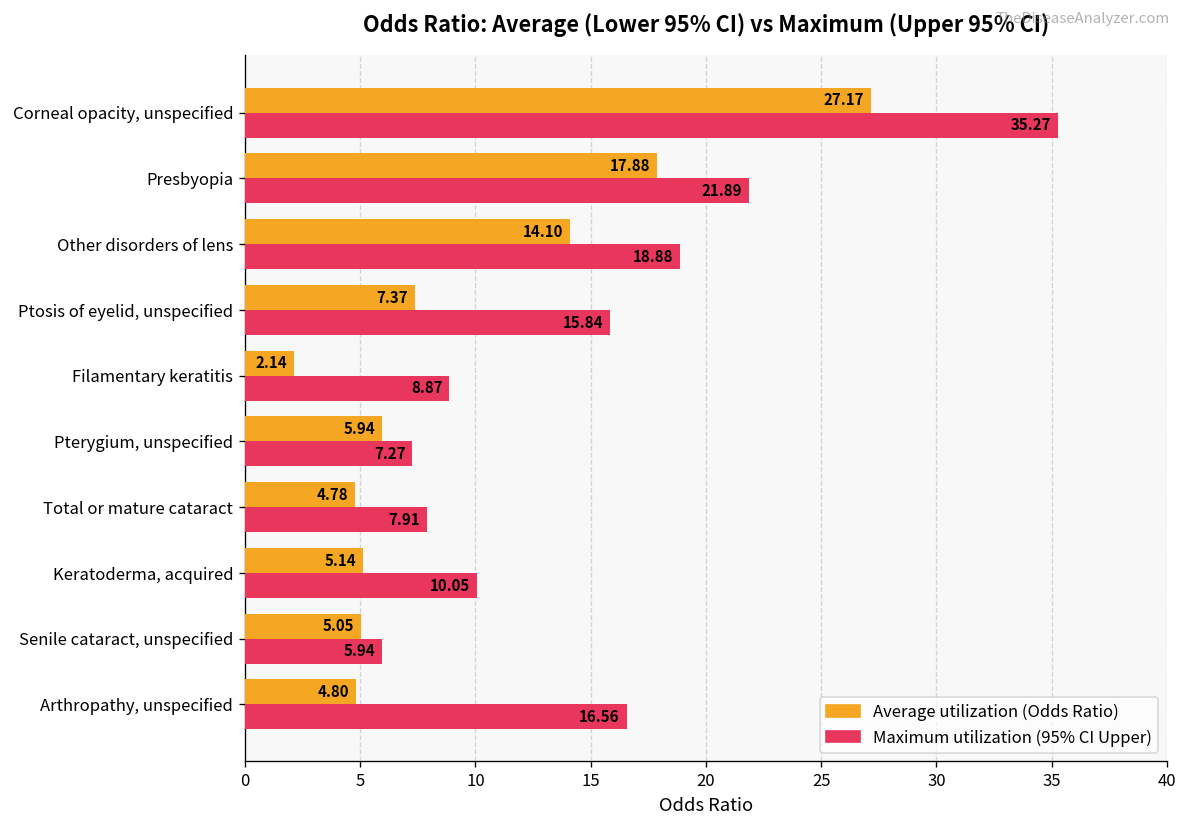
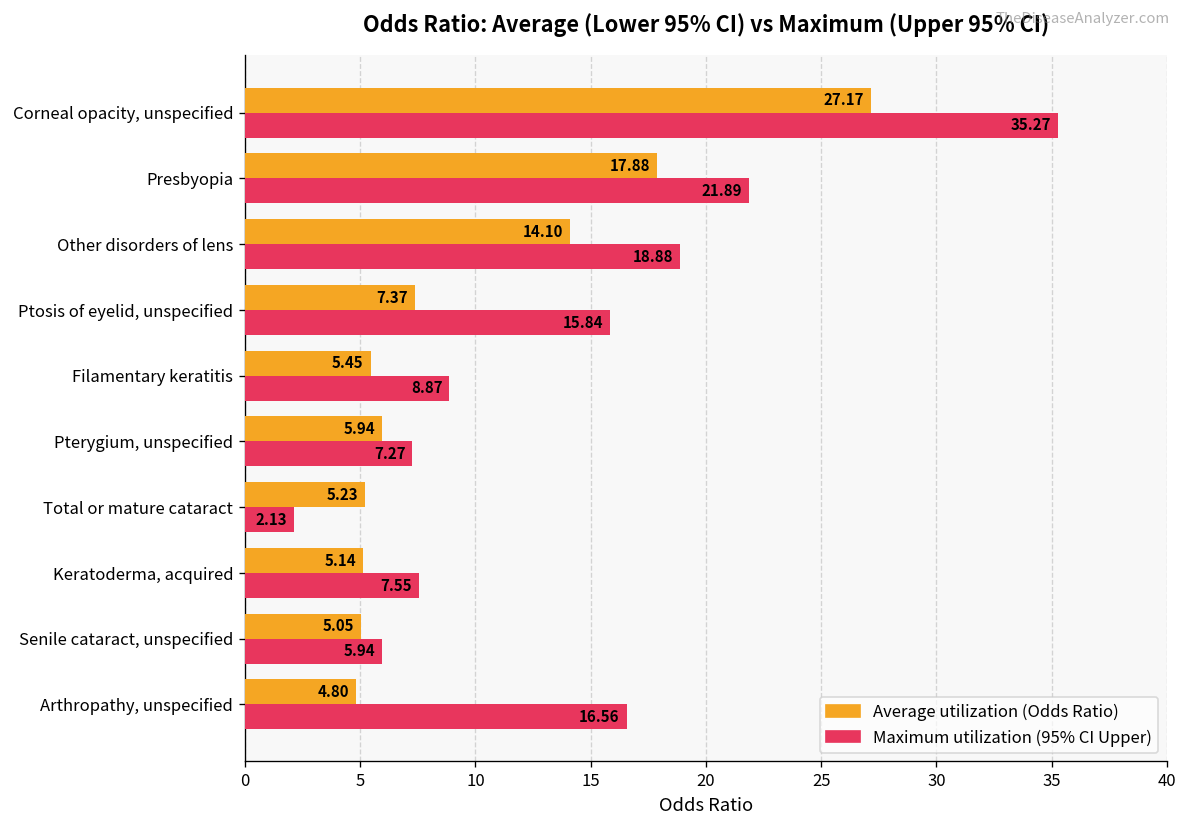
Average utilization (Odds Ratio), Filamentary keratitis: 2.14 -> 5.45
Average utilization (Odds Ratio), Total or mature cataract: 4.78 -> 5.23
Maximum utilization (95% CI Upper), Total or mature cataract: 7.91 -> 2.13
Maximum utilization (95% CI Upper), Keratoderma, acquired: 10.05 -> 7.55
